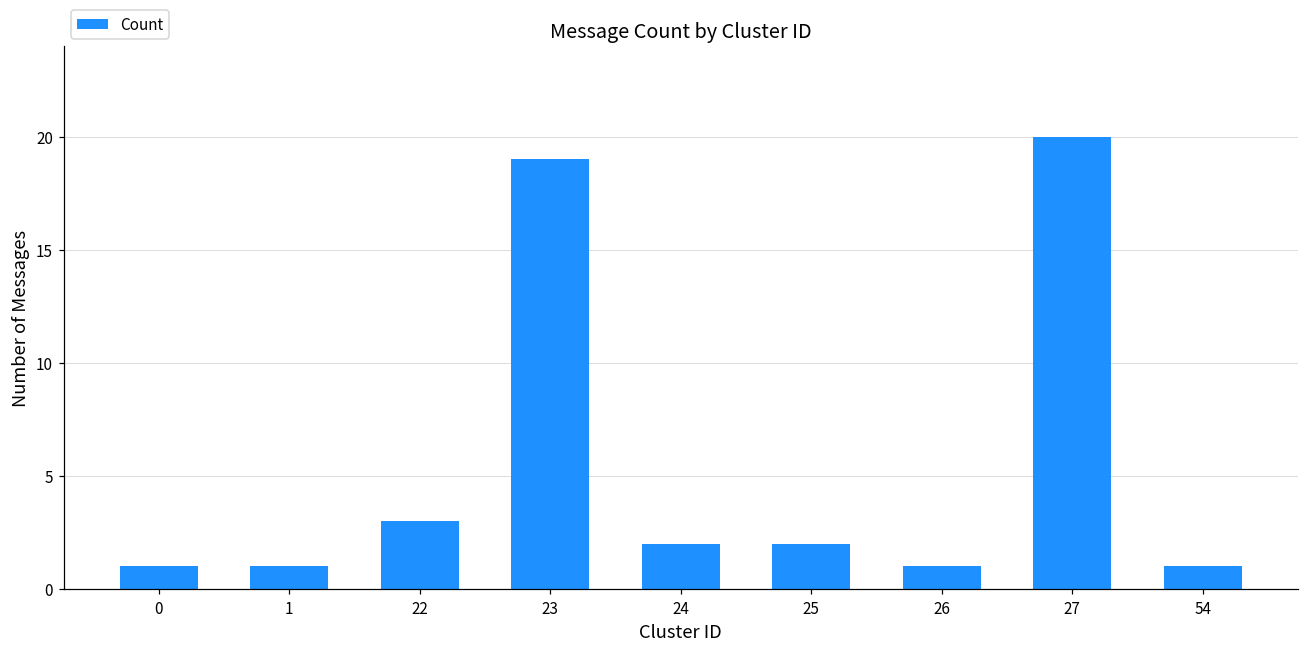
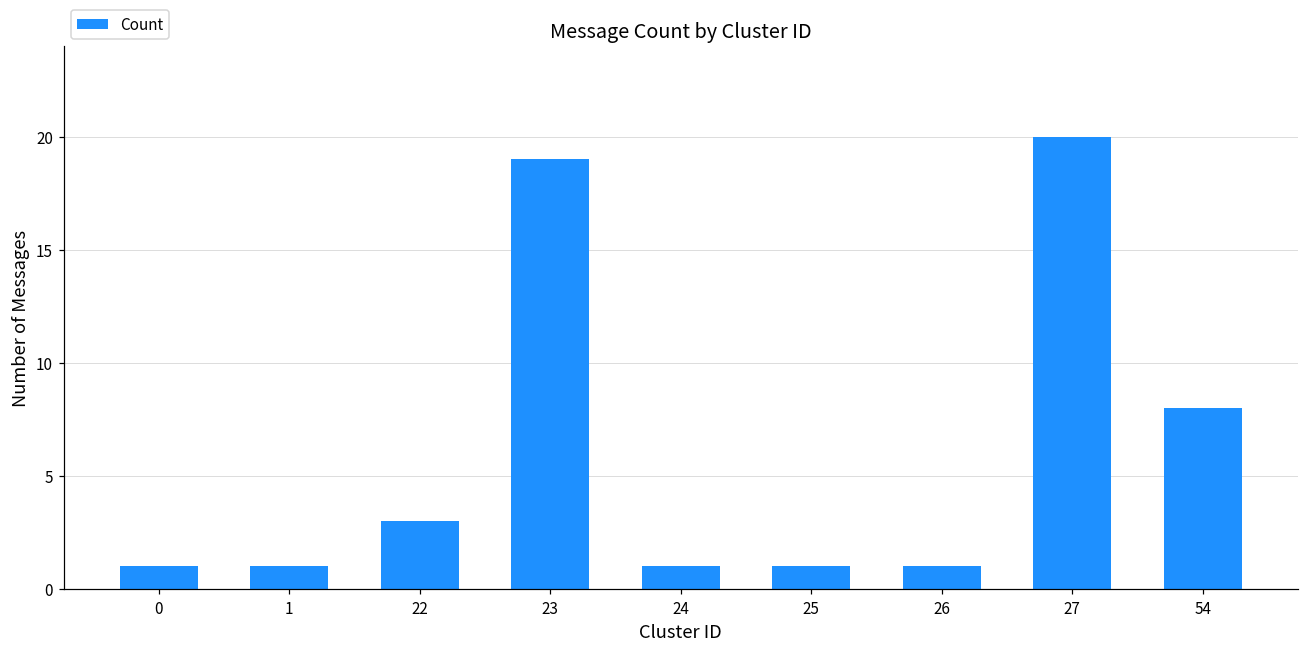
24: 2 -> 1
25: 2 -> 1
54: 1 -> 8
